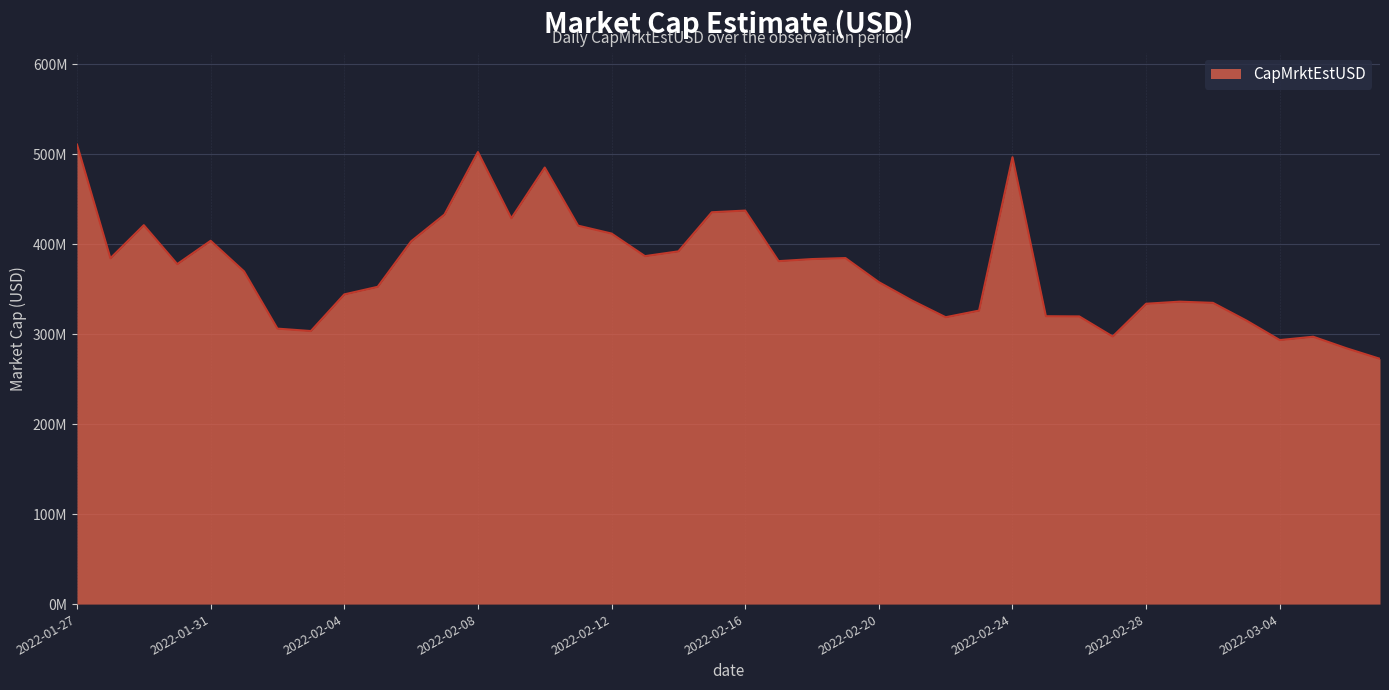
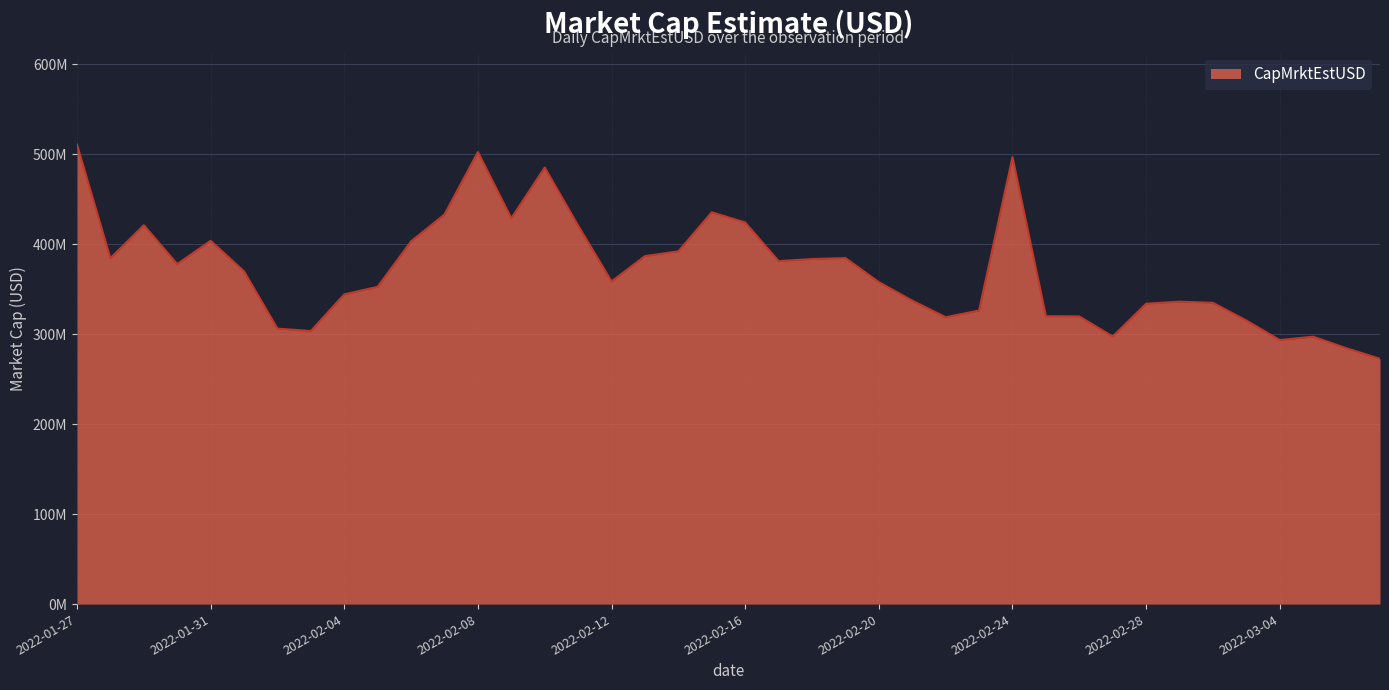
2022-02-12: 410000000 -> 360000000
2022-02-16: 440000000 -> 420000000
